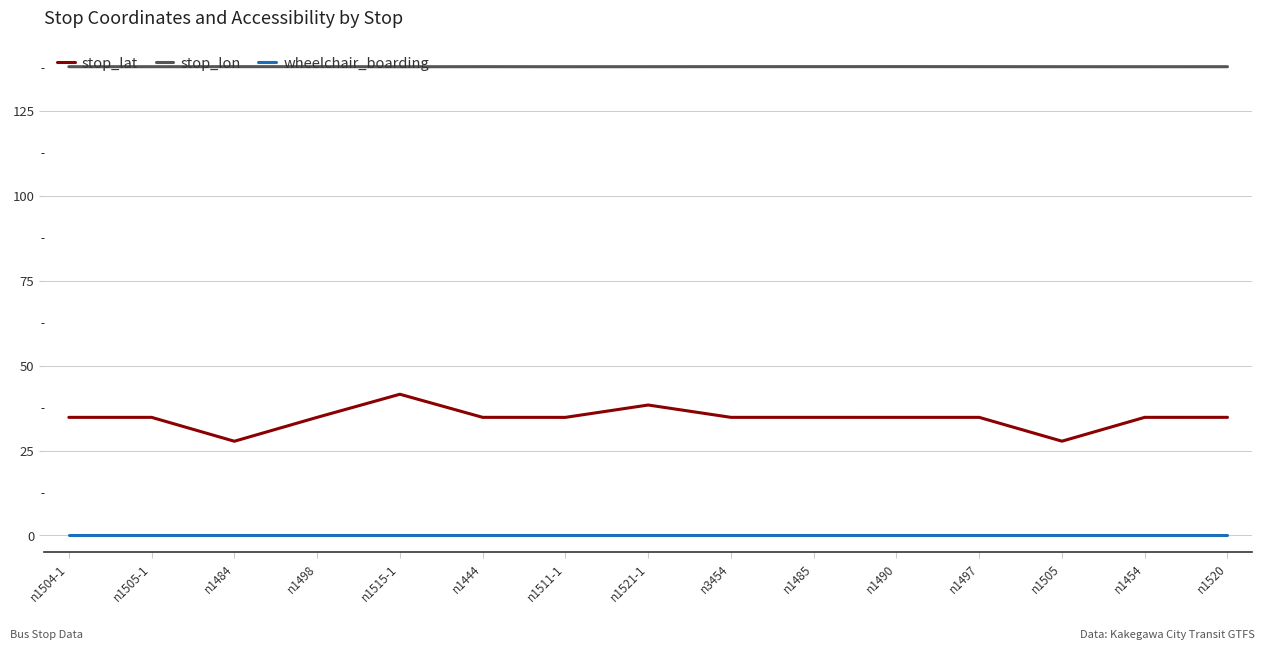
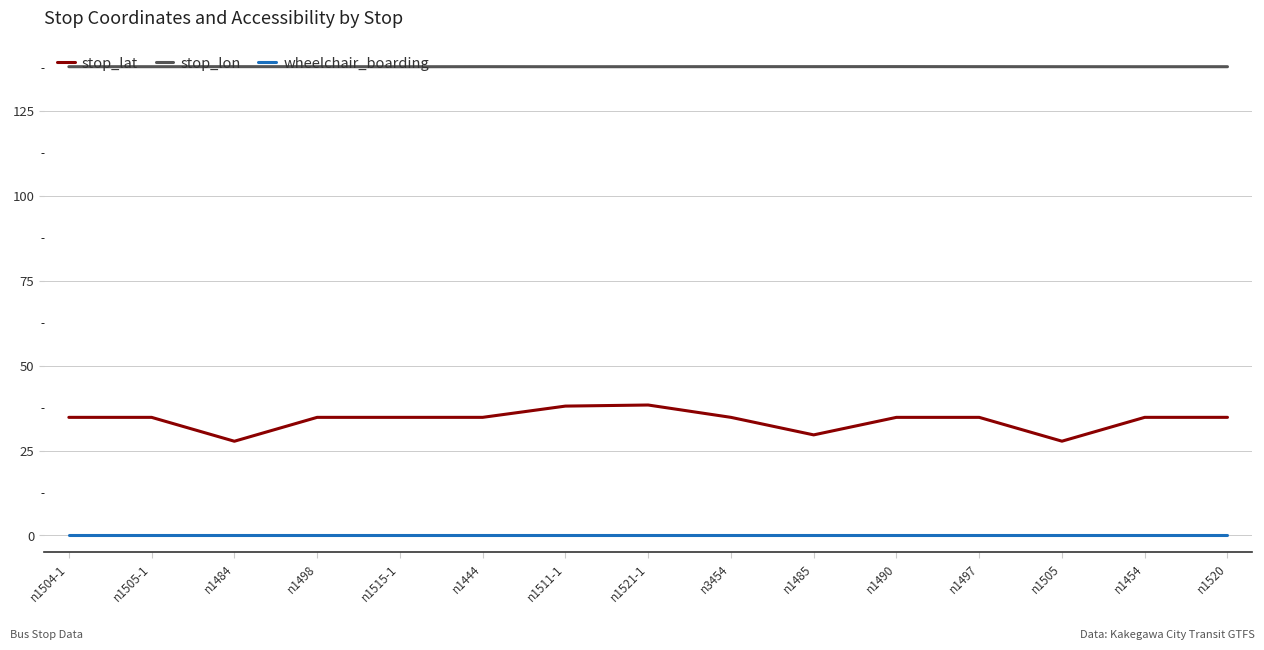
stop_lat, n1515-1: 42 -> 35
stop_lat, n1511-1: 35 -> 38
stop_lat, n1485: 35 -> 30
